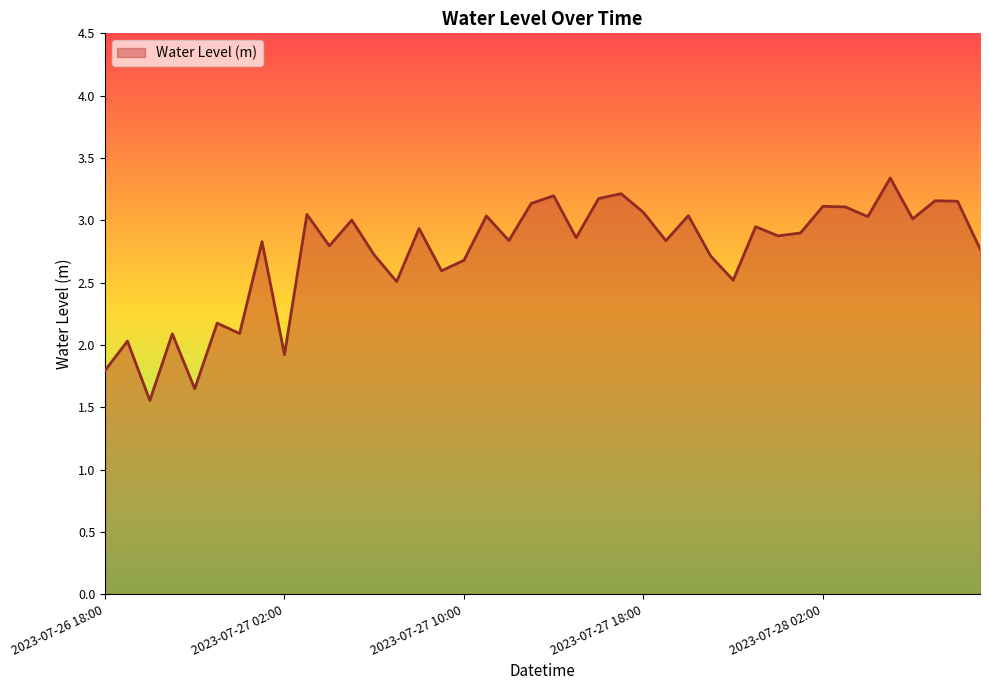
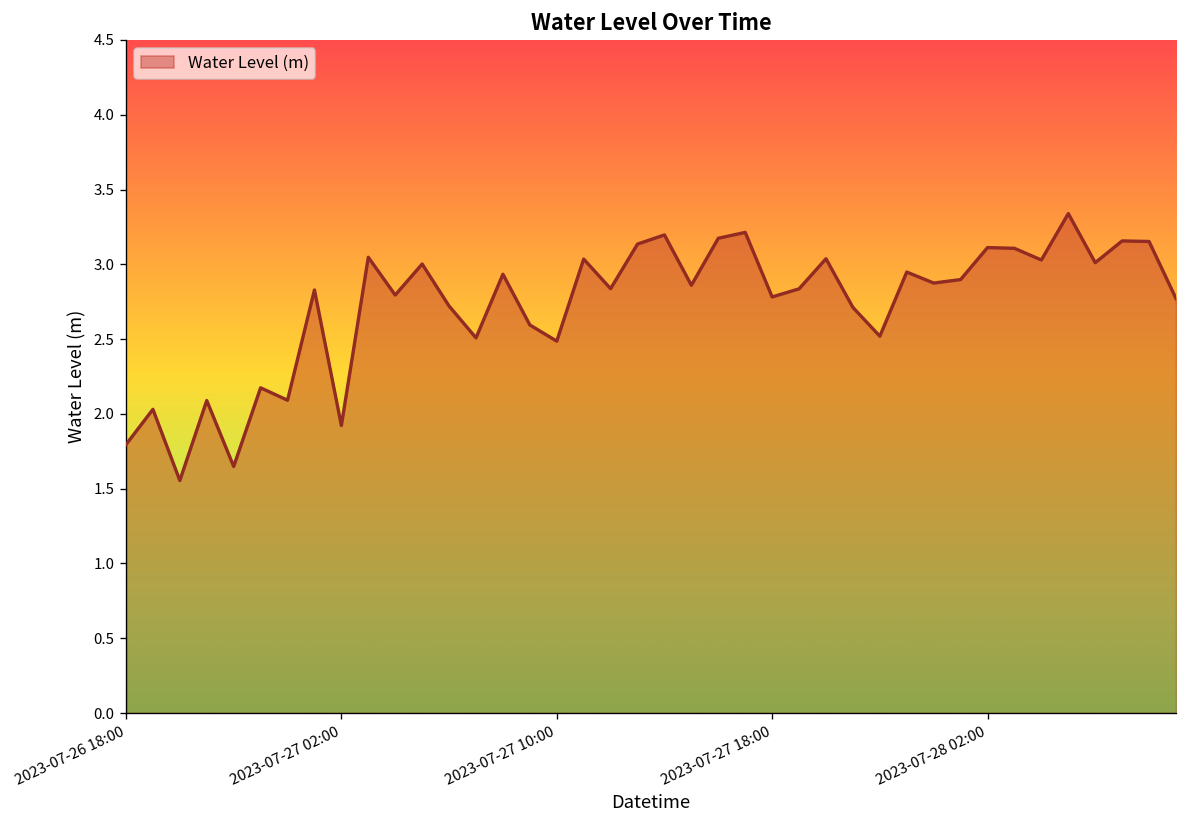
2023-07-27 10:00: 2.68 -> 2.49
2023-07-27 18:00: 3.06 -> 2.78
